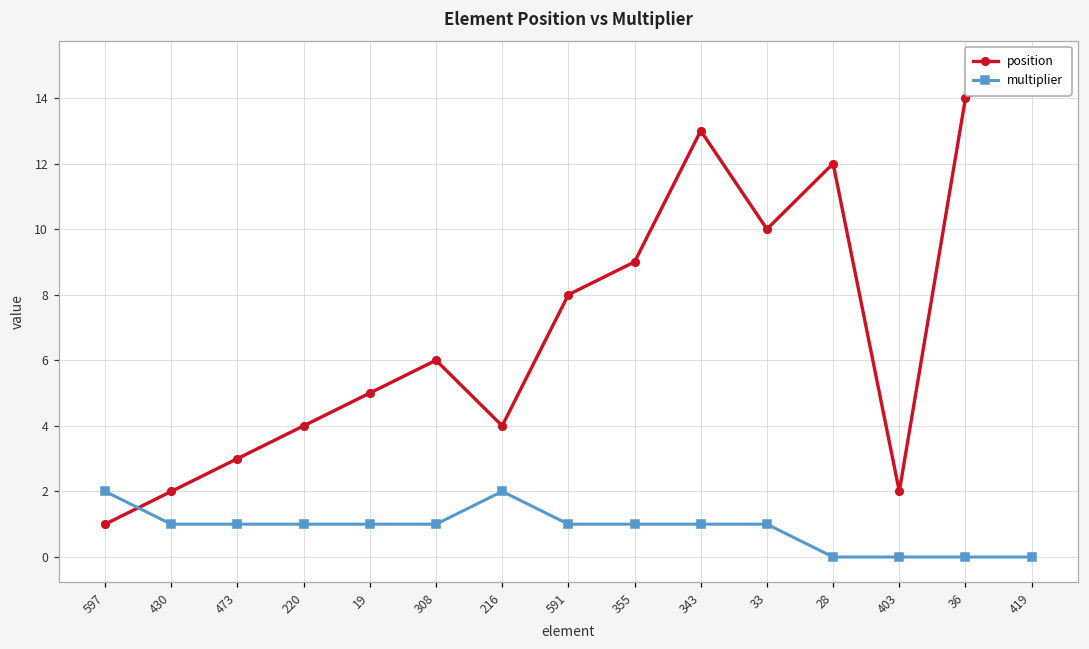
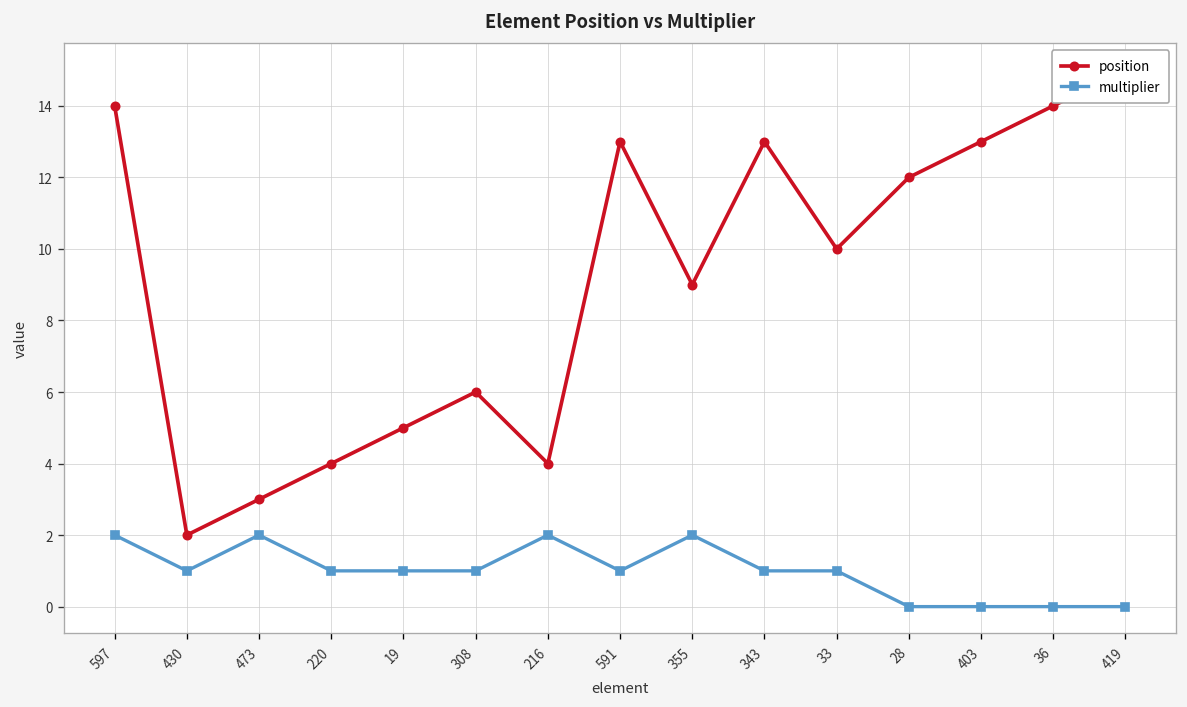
position, 597: 1 -> 14
multiplier, 473: 1 -> 2
position, 591: 8 -> 13
multiplier, 355: 1 -> 2
position, 403: 2 -> 13
